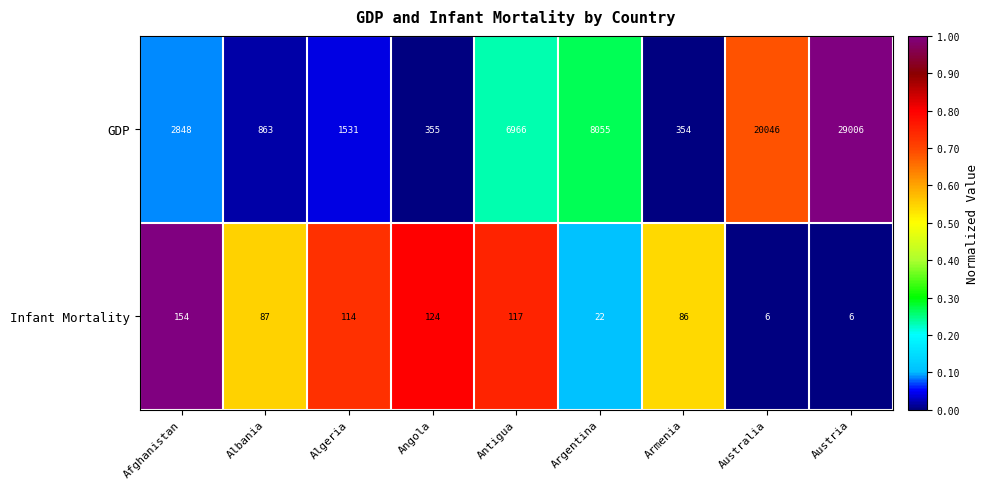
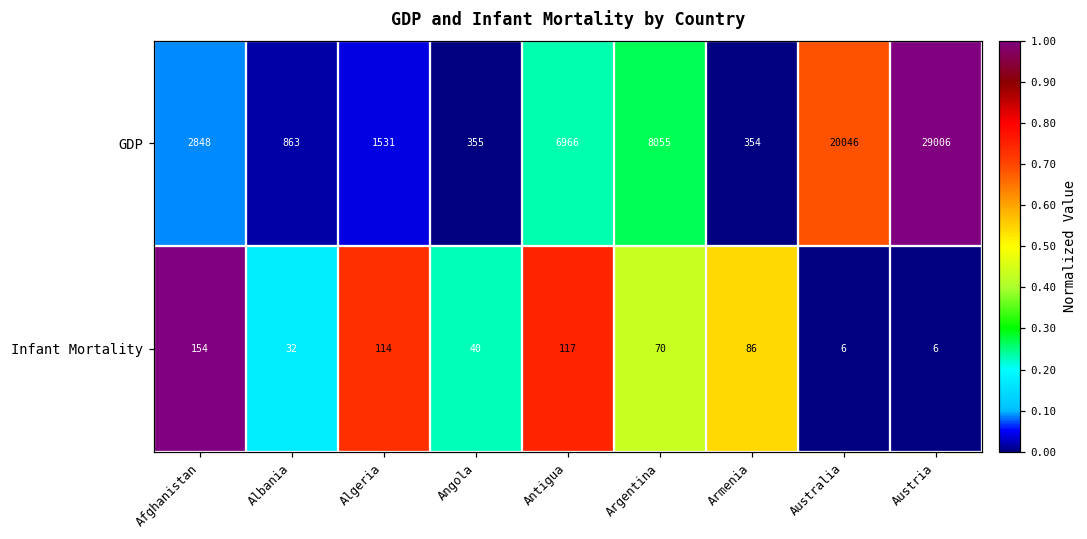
Infant Mortality, Albania: 87 -> 32
Infant Mortality, Angola: 124 -> 40
Infant Mortality, Argentina: 22 -> 70
